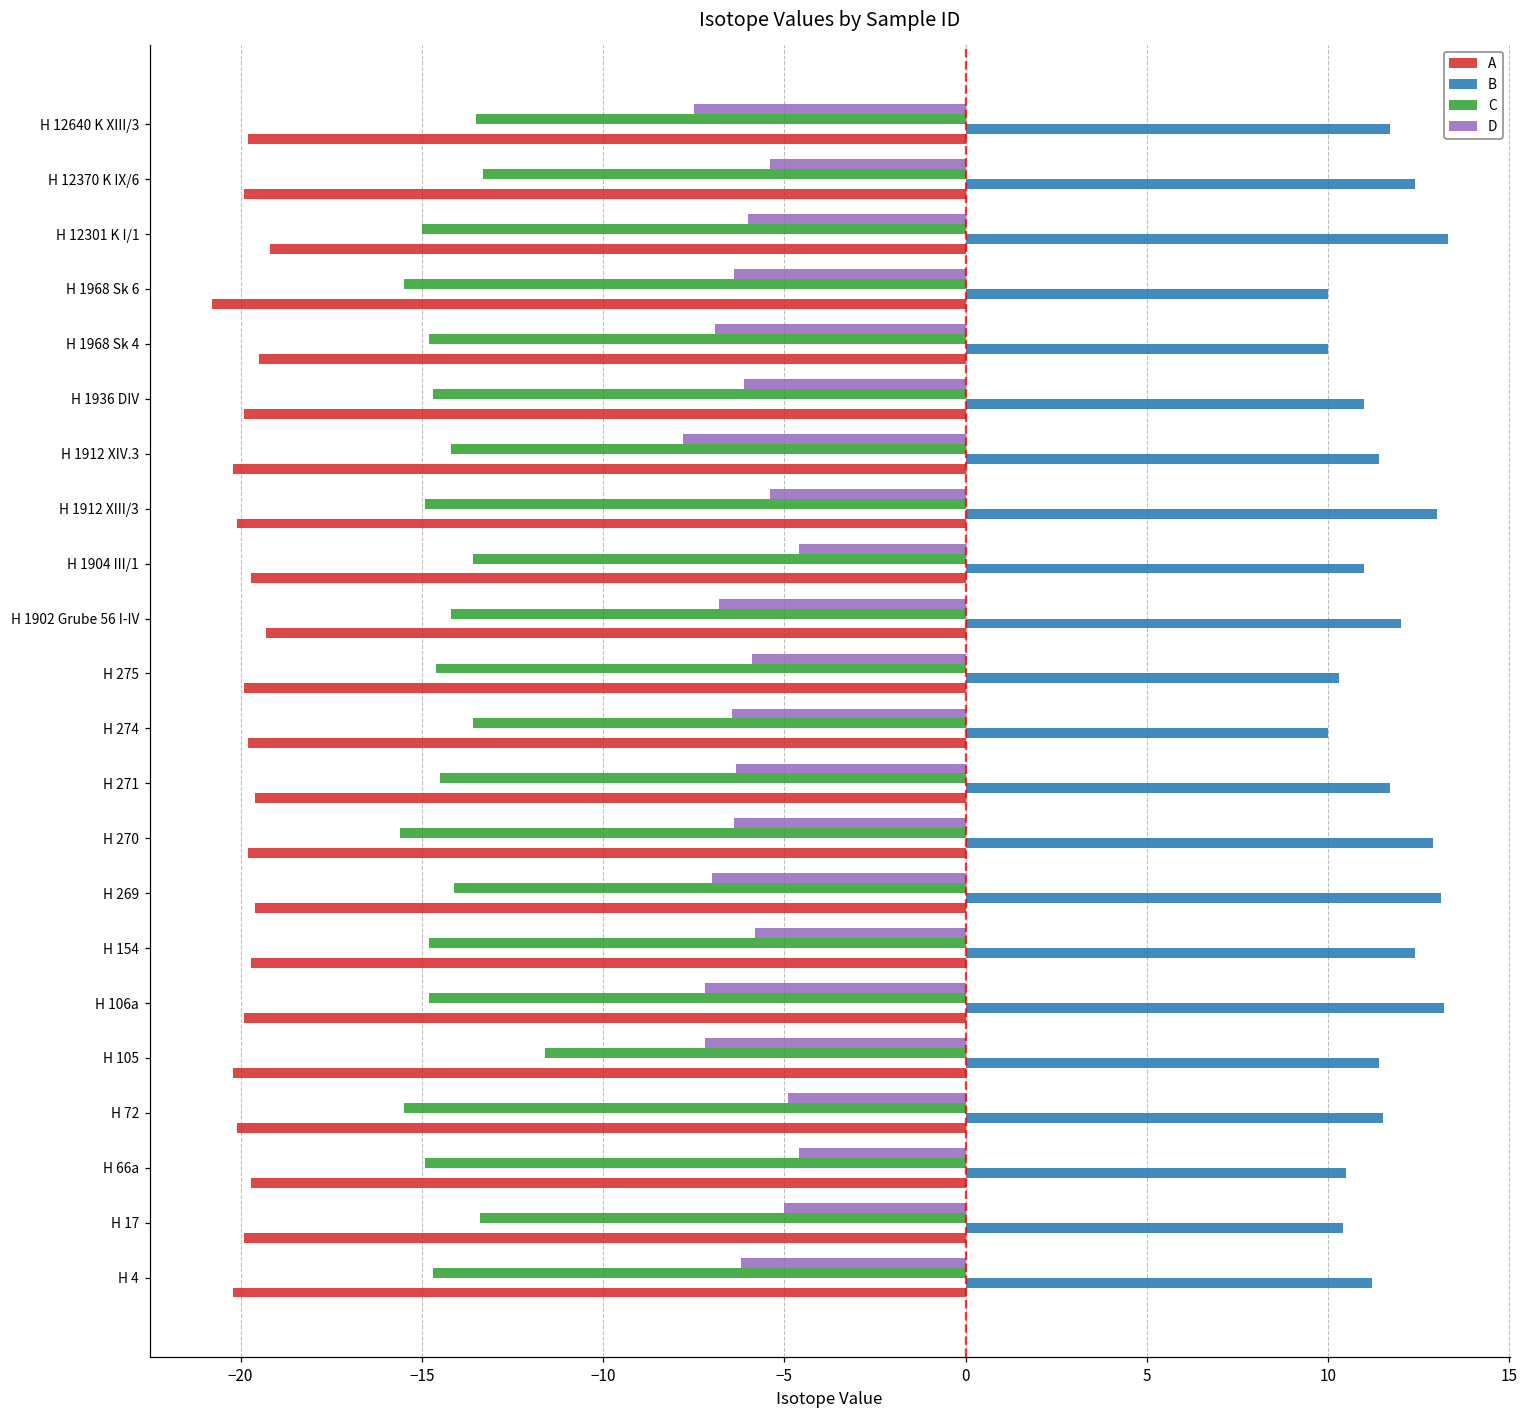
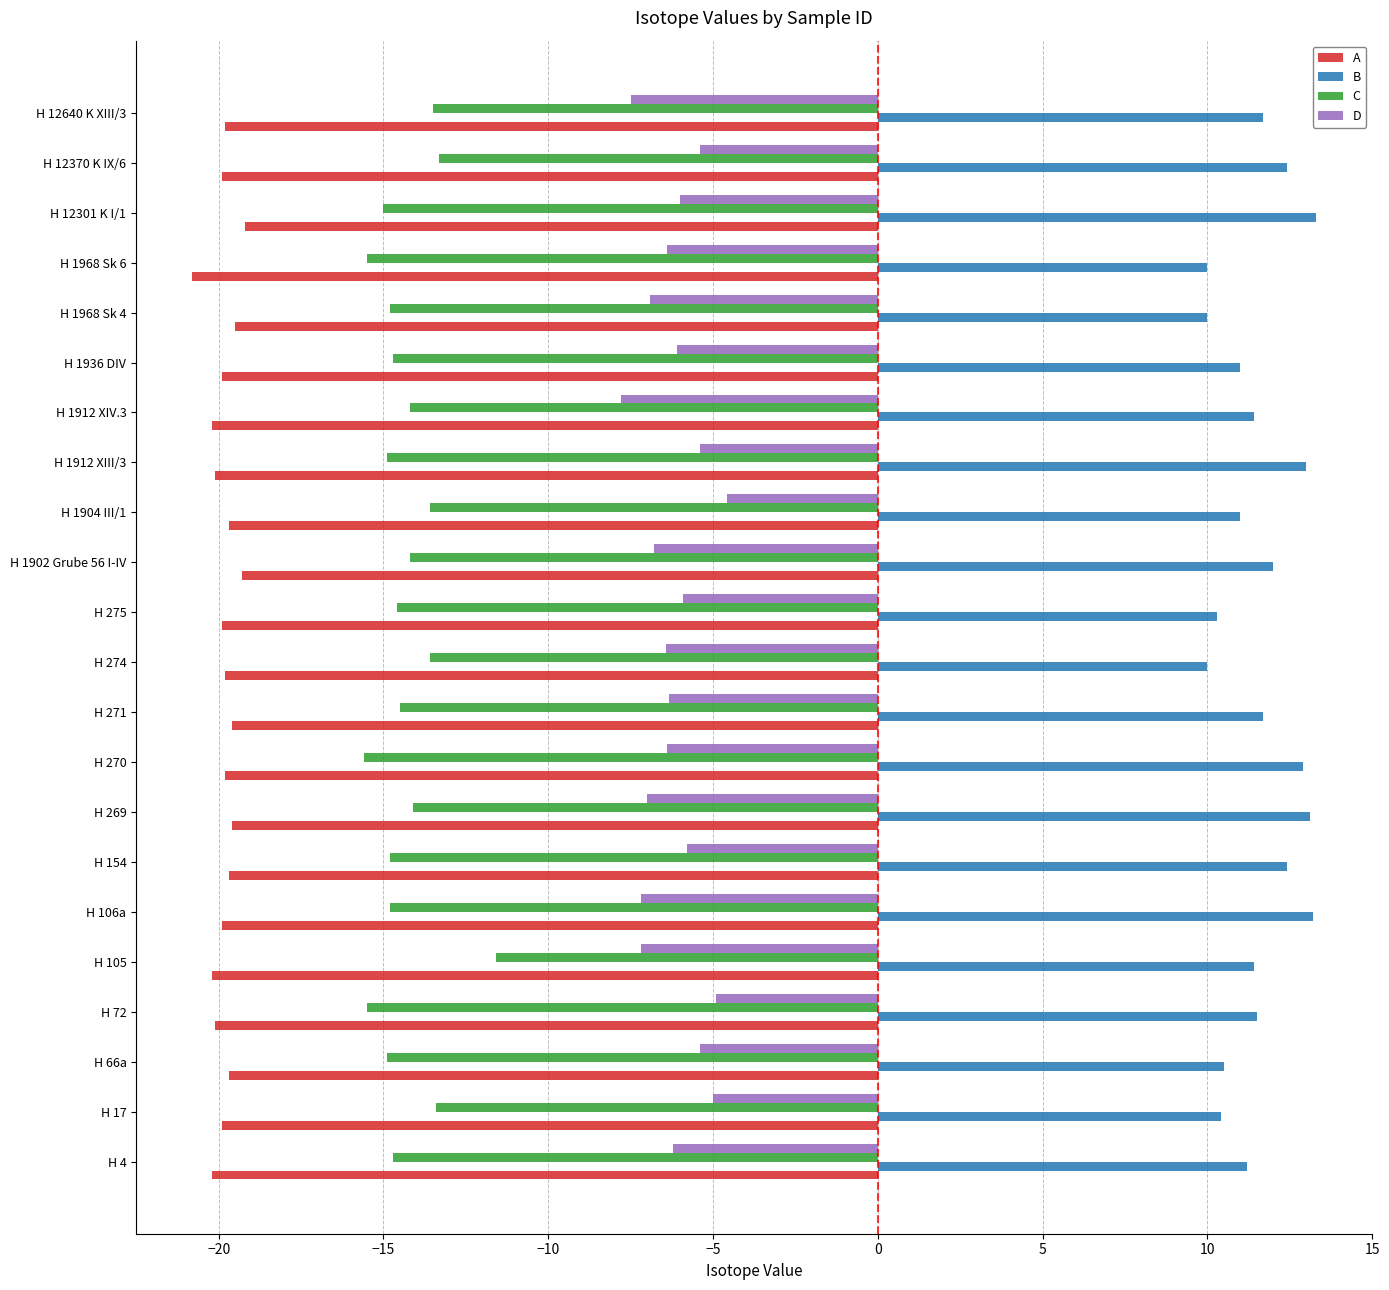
D, H 66a: -4.6 -> -5.4
